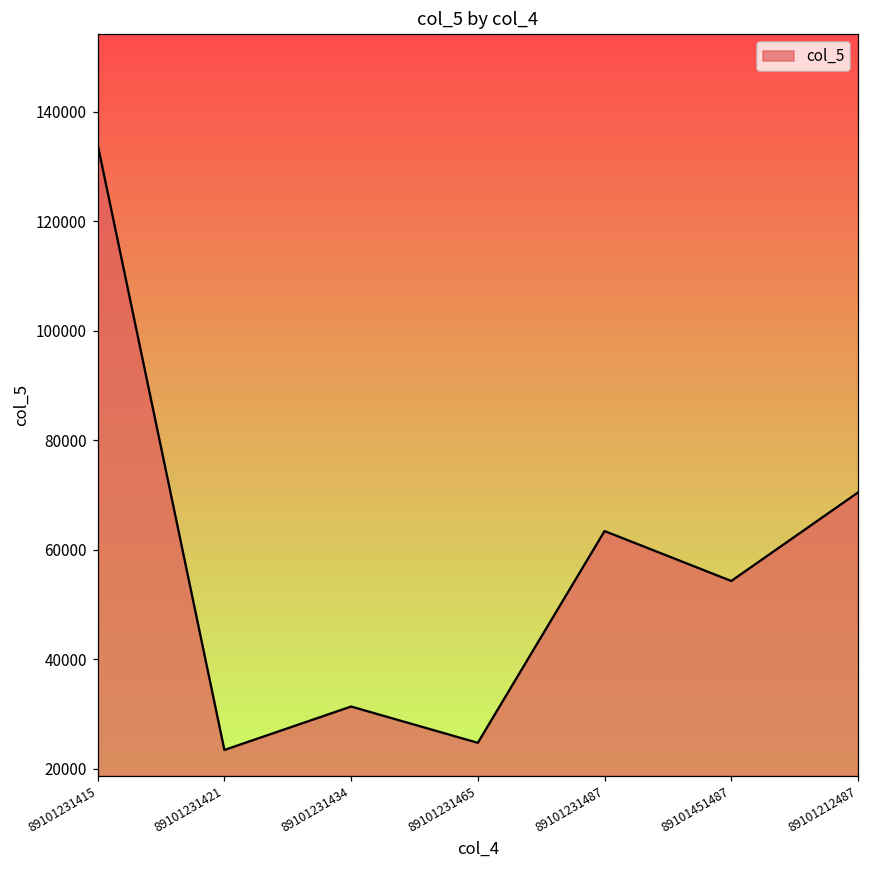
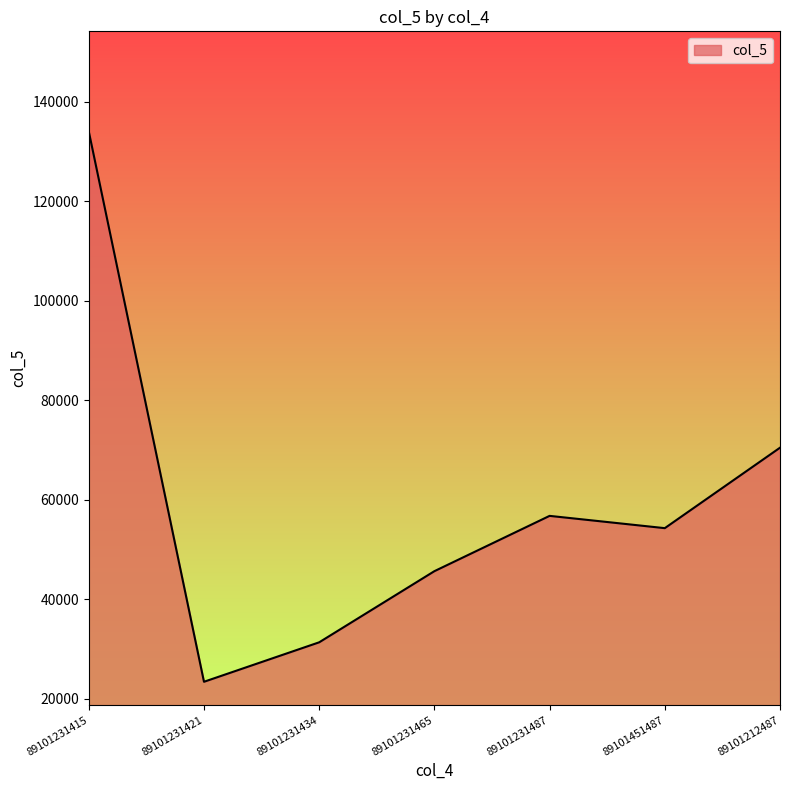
89101231465: 25000 -> 46000
89101231487: 63000 -> 57000
